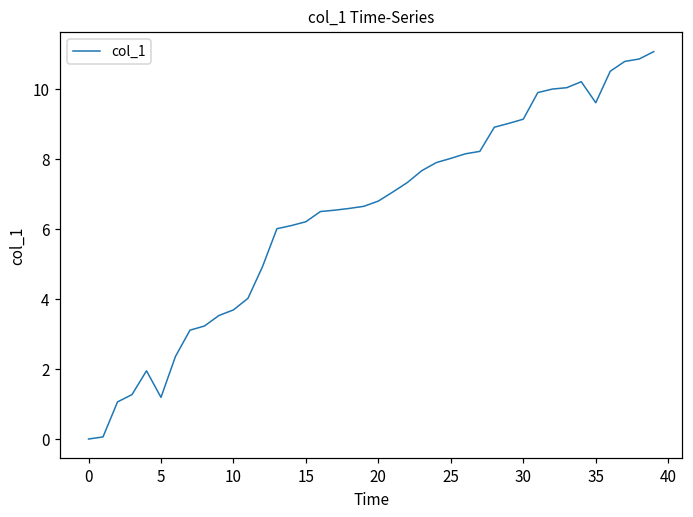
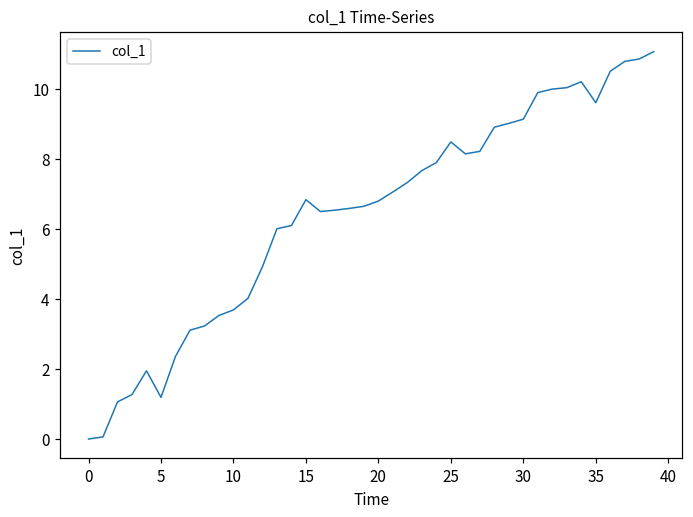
15: 6.2 -> 6.8
25: 8.0 -> 8.5
